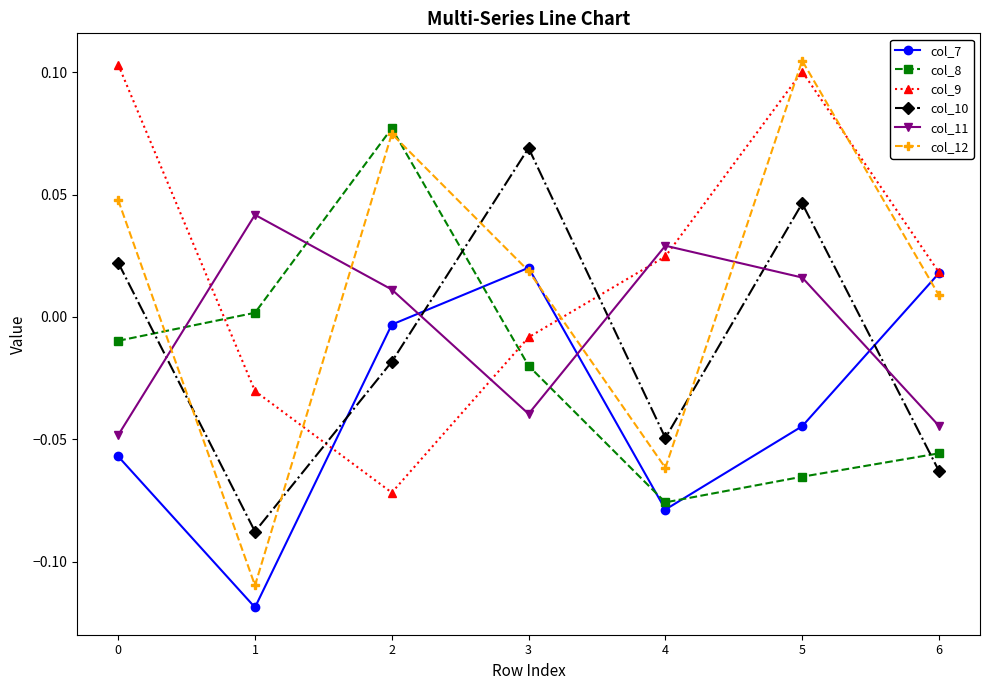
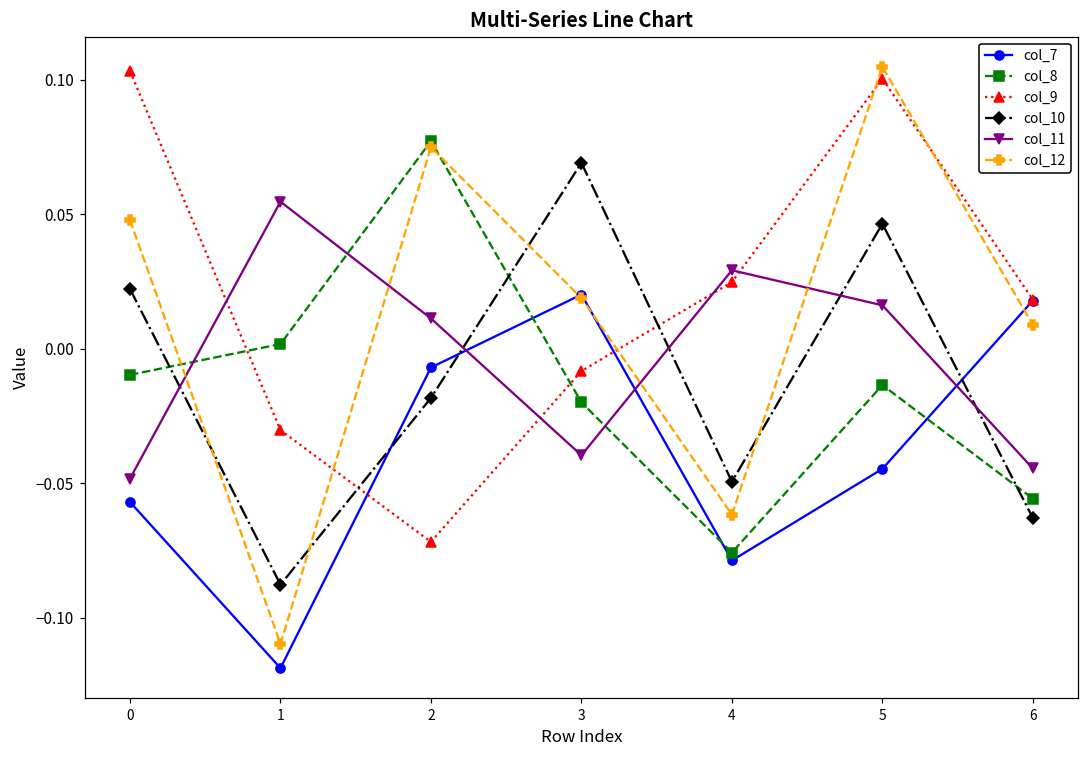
col_11, 1: 0.042 -> 0.055
col_7, 2: -0.003 -> -0.007
col_8, 5: -0.065 -> -0.014
